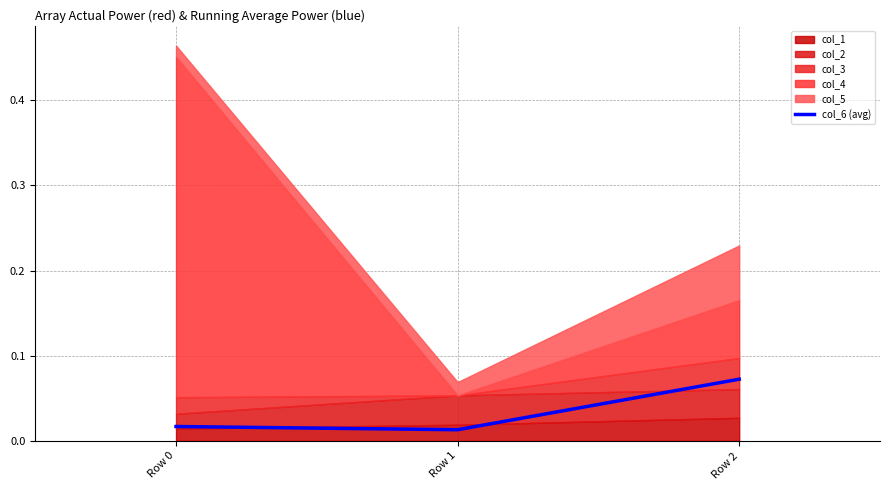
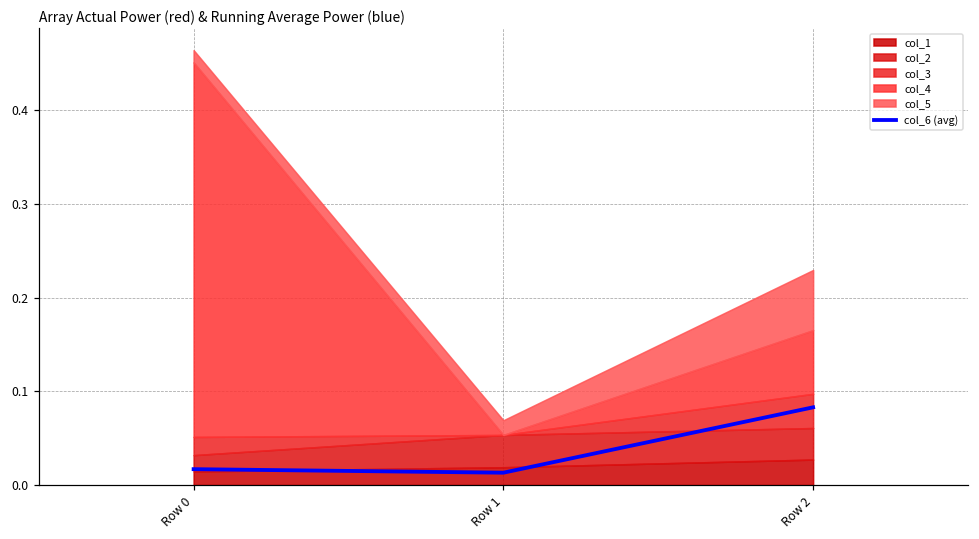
col_6 (avg), Row 2: 0.07 -> 0.08
